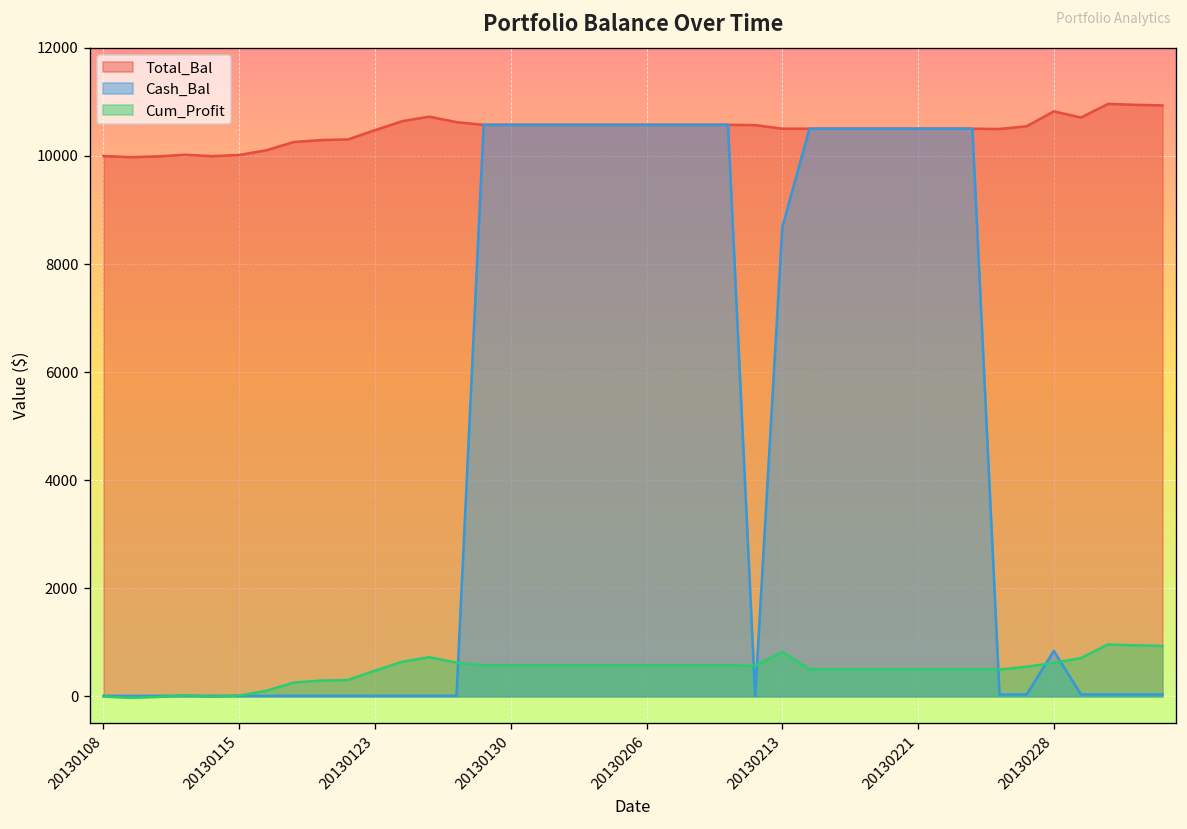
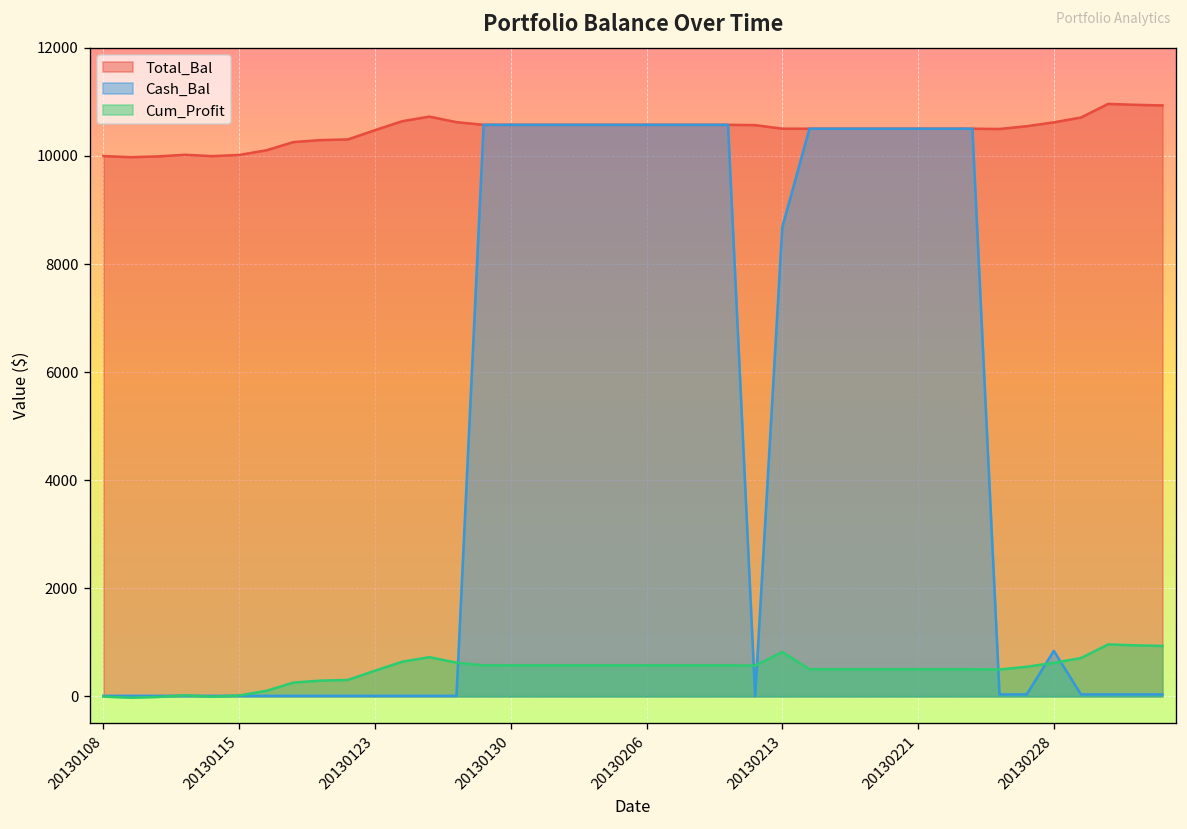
Total_Bal, 20130228: 10800 -> 10600
